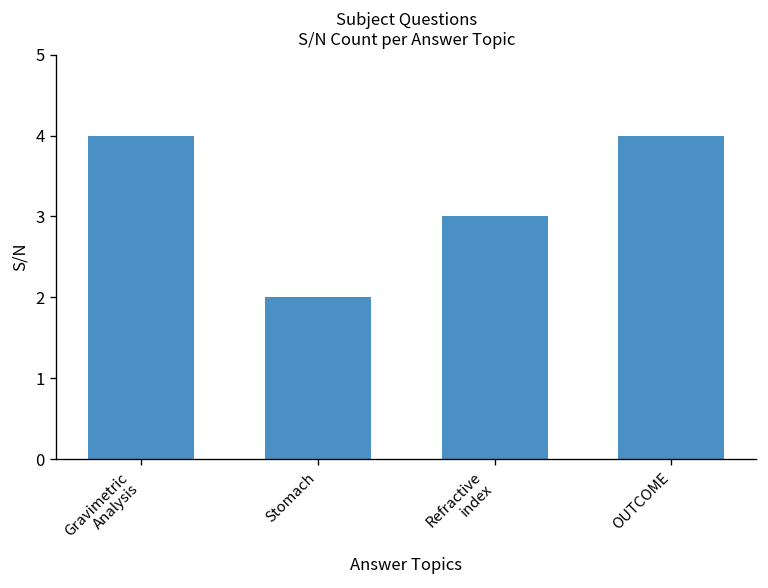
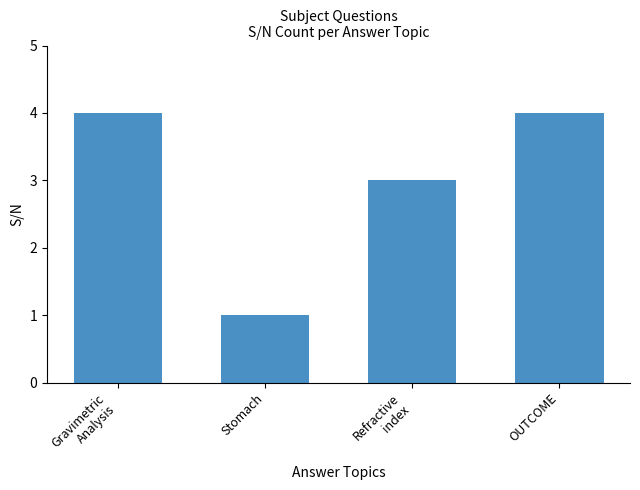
Stomach: 2 -> 1
